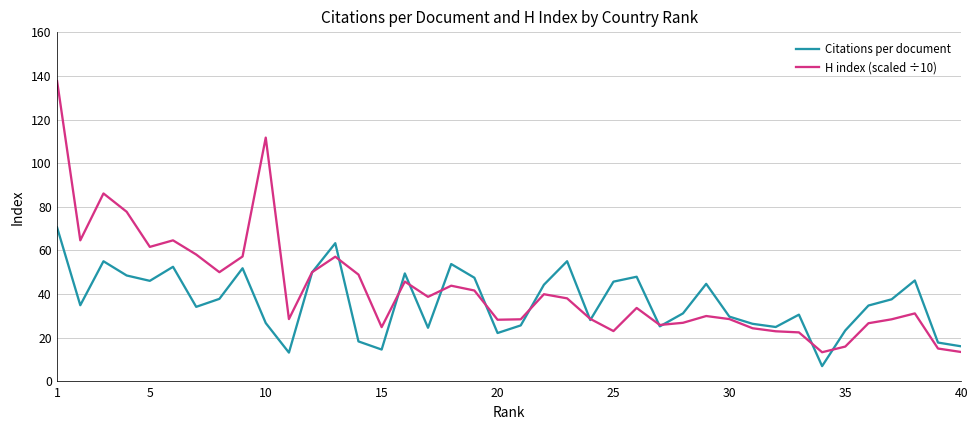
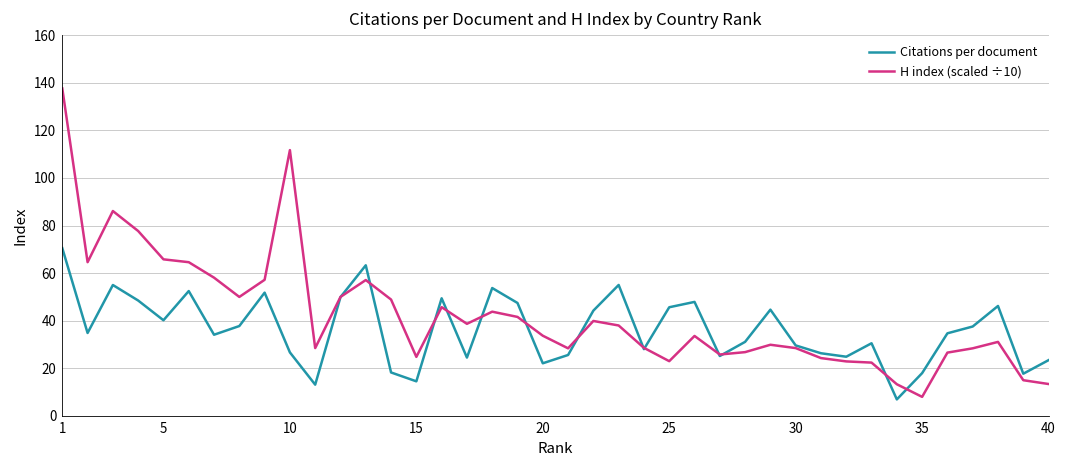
Citations per document, 5: 46 -> 40
H index (scaled ÷10), 5: 62 -> 66
H index (scaled ÷10), 20: 28 -> 34
Citations per document, 35: 23 -> 18
H index (scaled ÷10), 35: 16 -> 8
Citations per document, 40: 16 -> 23
